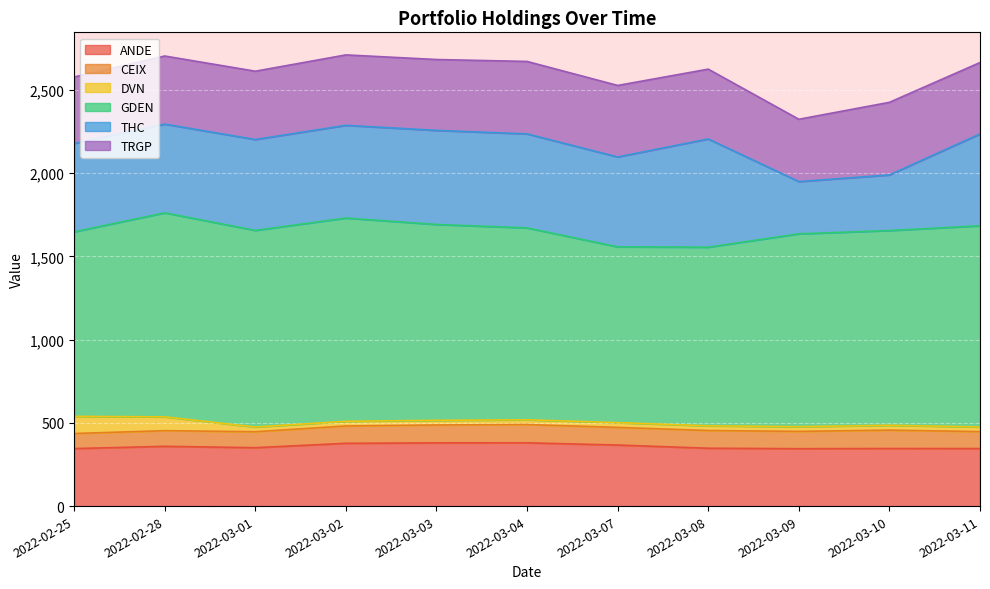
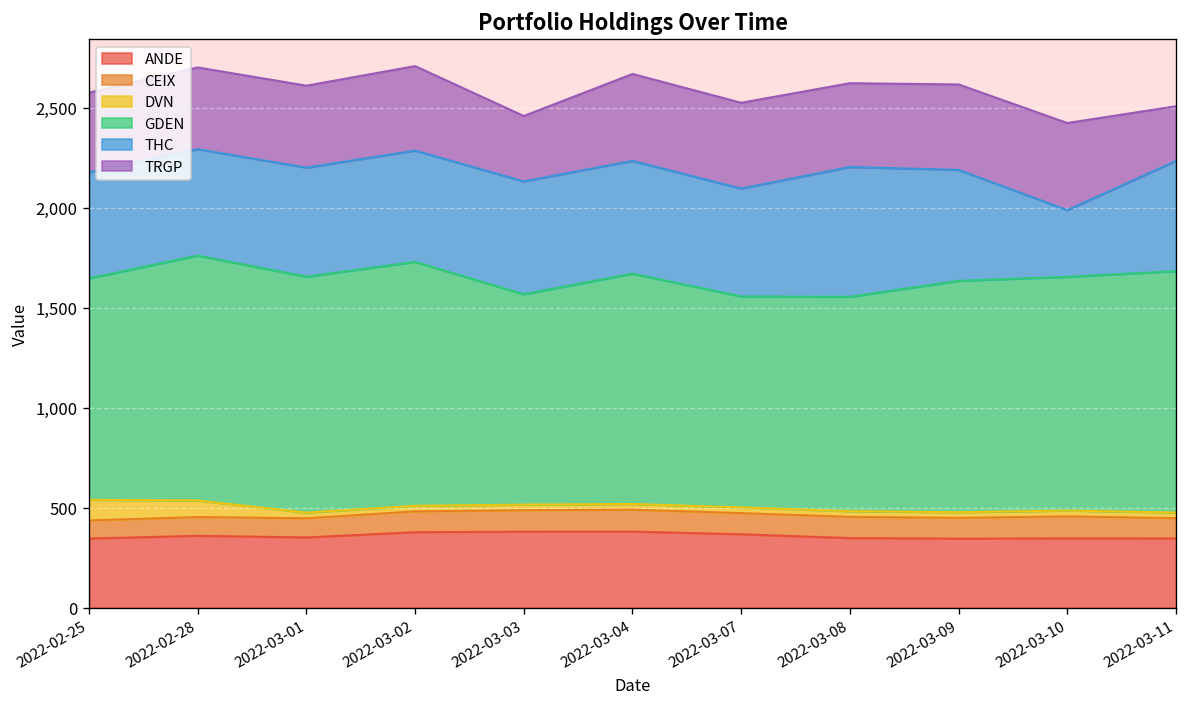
GDEN, 2022-03-03: 1,180 -> 1,050
TRGP, 2022-03-03: 430 -> 330
THC, 2022-03-09: 310 -> 560
TRGP, 2022-03-09: 370 -> 430
TRGP, 2022-03-11: 430 -> 270
